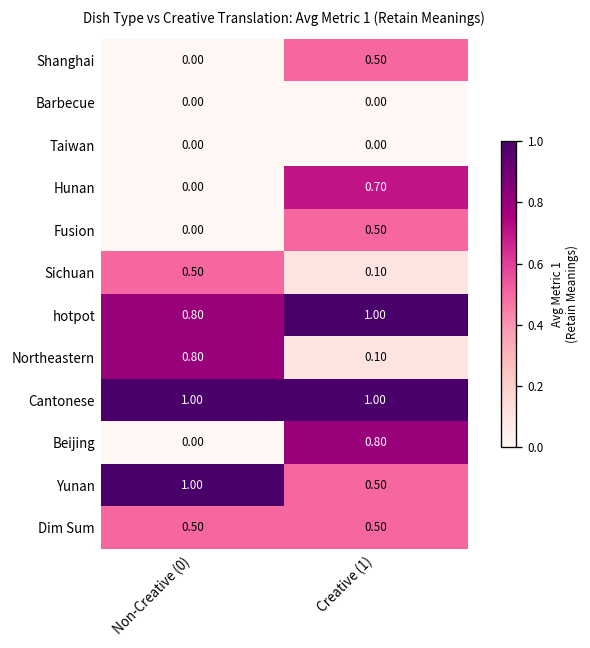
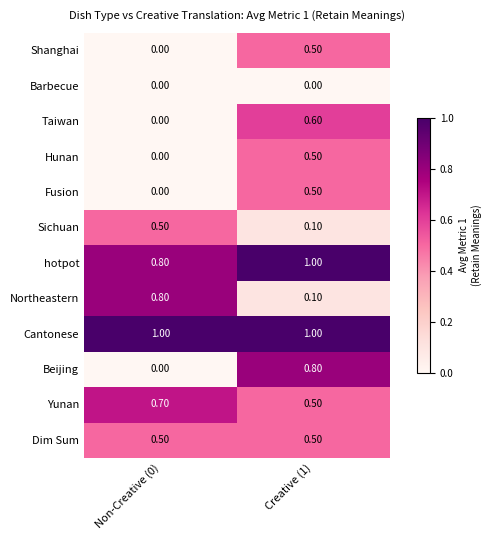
Taiwan, Creative (1): 0.00 -> 0.60
Hunan, Creative (1): 0.70 -> 0.50
Yunan, Non-Creative (0): 1.00 -> 0.70
